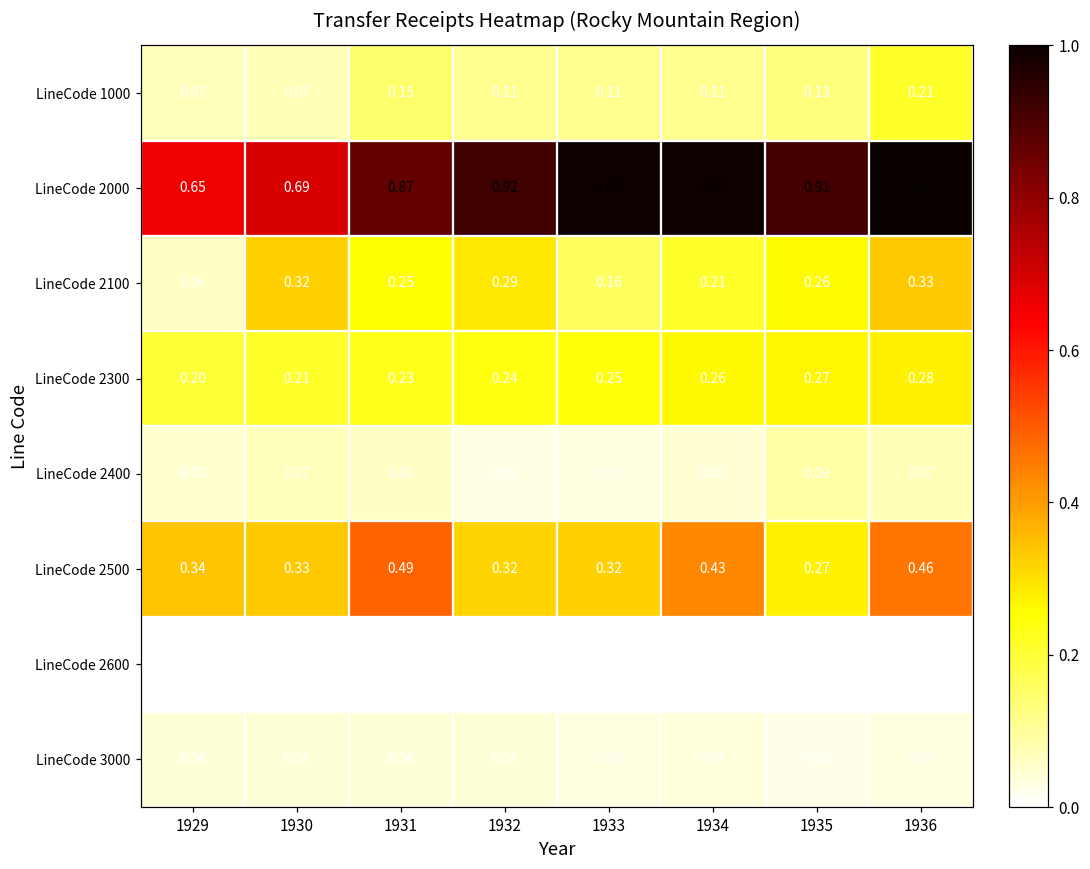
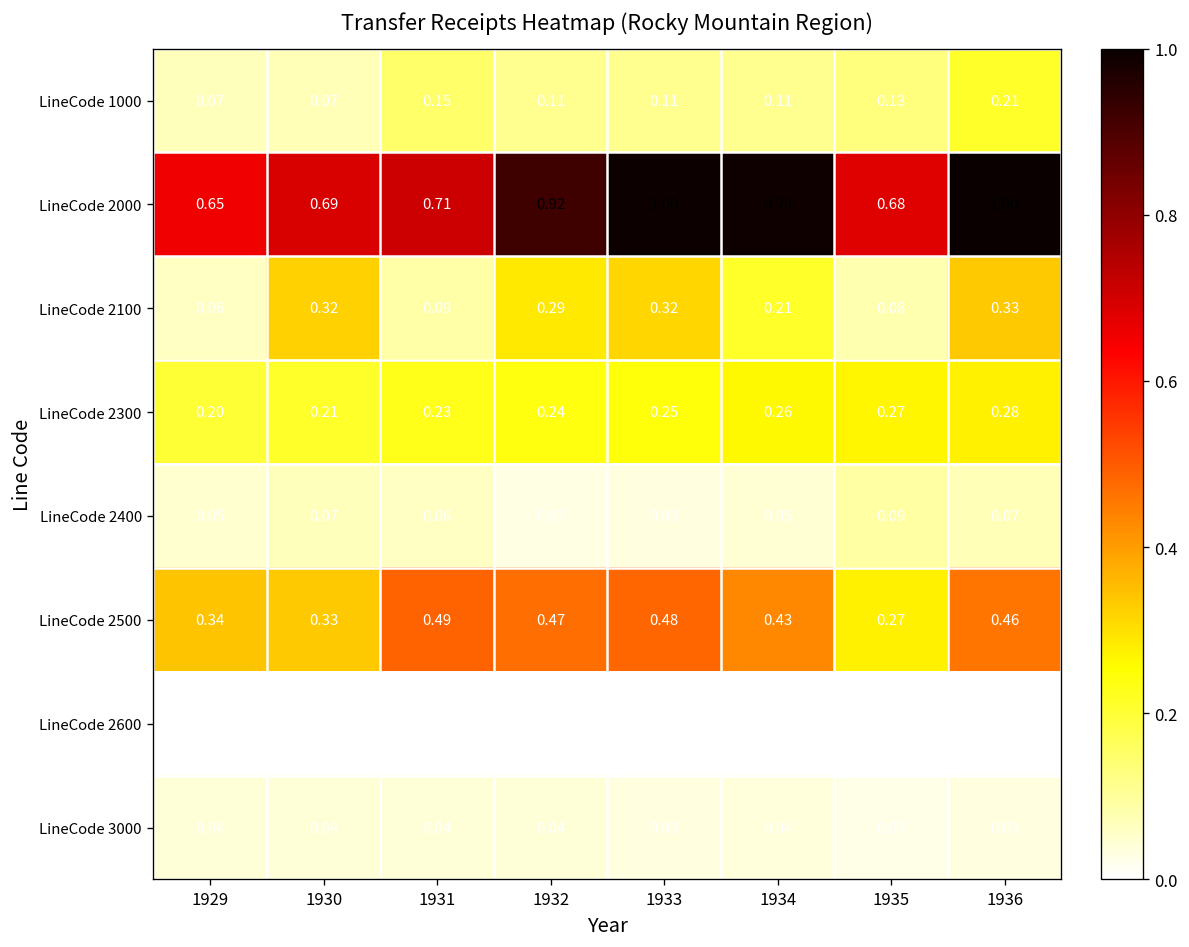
LineCode 2000, 1931: 0.87 -> 0.71
LineCode 2000, 1935: 0.91 -> 0.68
LineCode 2100, 1931: 0.25 -> 0.09
LineCode 2100, 1933: 0.16 -> 0.32
LineCode 2100, 1935: 0.26 -> 0.08
LineCode 2500, 1932: 0.32 -> 0.47
LineCode 2500, 1933: 0.32 -> 0.48
